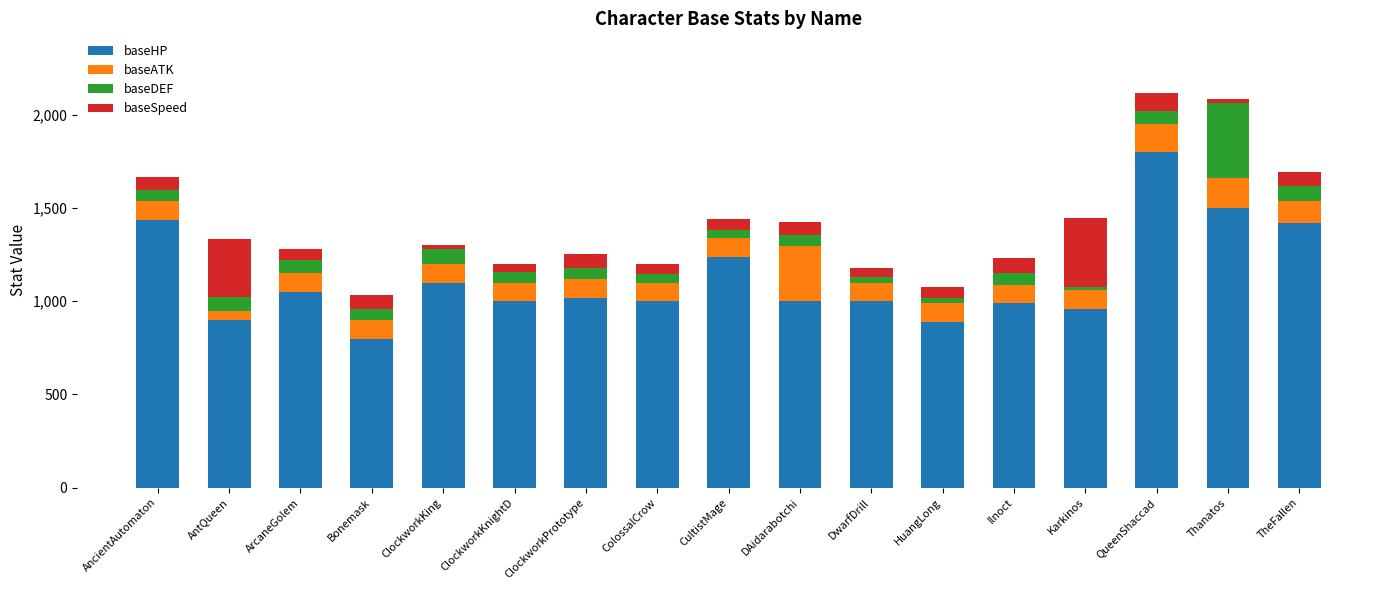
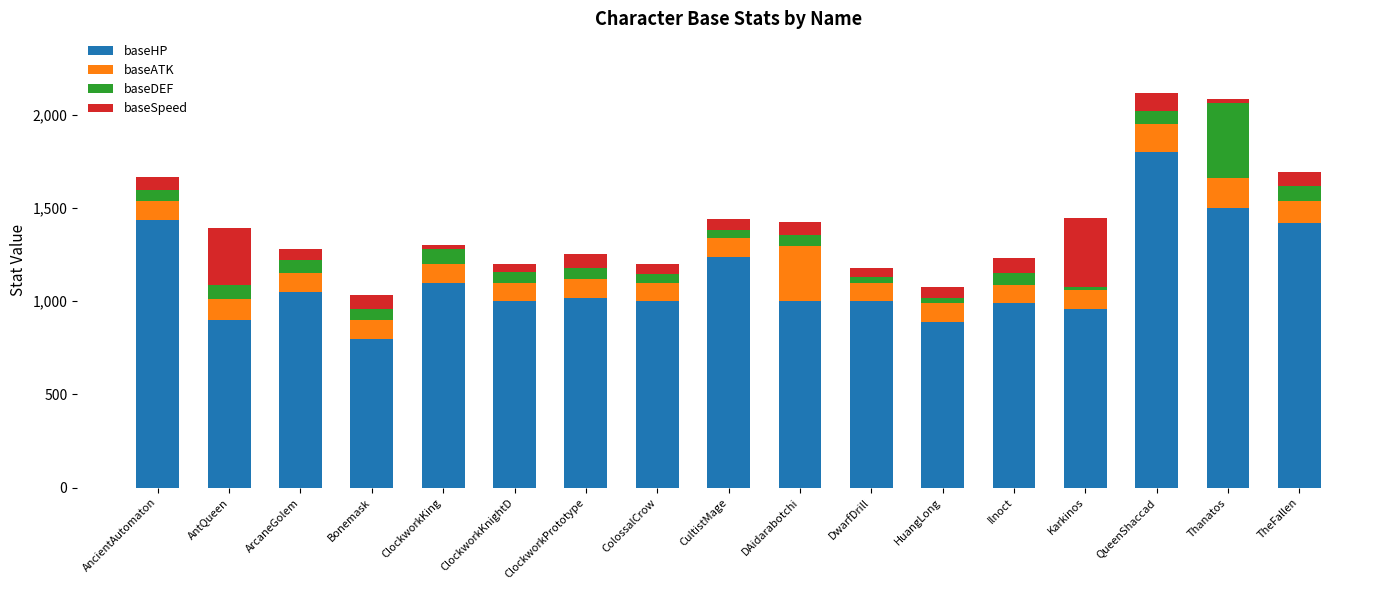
baseATK, AntQueen: 50 -> 110
